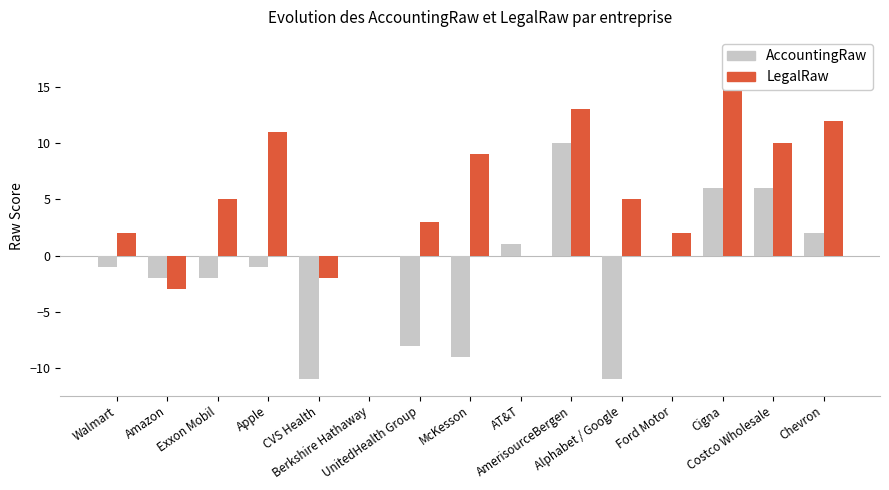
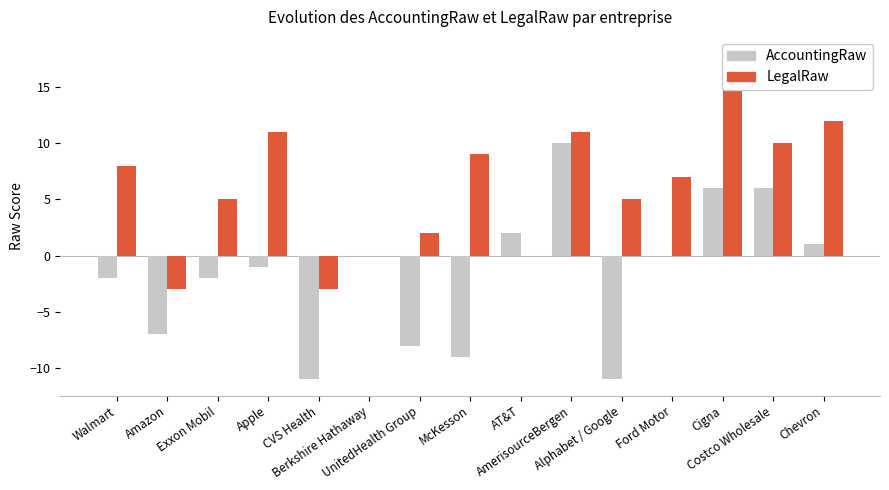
AccountingRaw, Walmart: -1 -> -2
LegalRaw, Walmart: 2 -> 8
AccountingRaw, Amazon: -2 -> -7
LegalRaw, CVS Health: -2 -> -3
LegalRaw, UnitedHealth Group: 3 -> 2
AccountingRaw, AT&T: 1 -> 2
LegalRaw, AmerisourceBergen: 13 -> 11
LegalRaw, Ford Motor: 2 -> 7
AccountingRaw, Chevron: 2 -> 1
